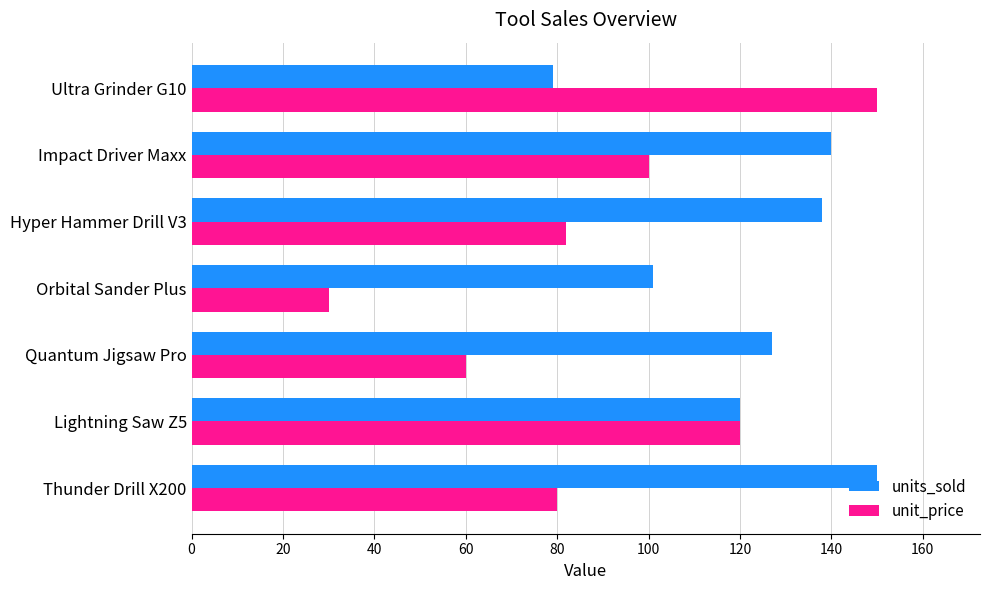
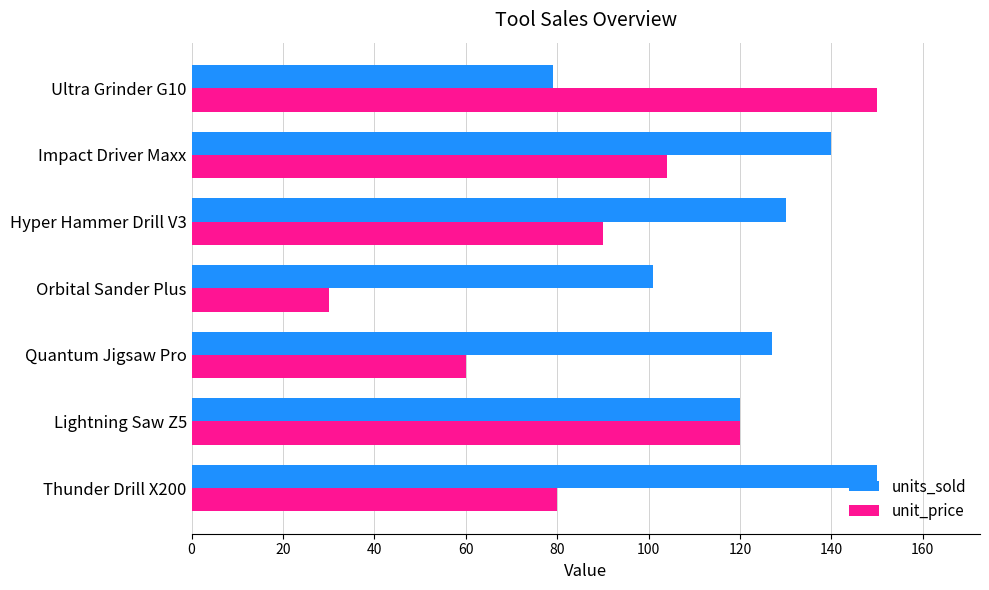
unit_price, Impact Driver Maxx: 100 -> 104
units_sold, Hyper Hammer Drill V3: 138 -> 130
unit_price, Hyper Hammer Drill V3: 82 -> 90
